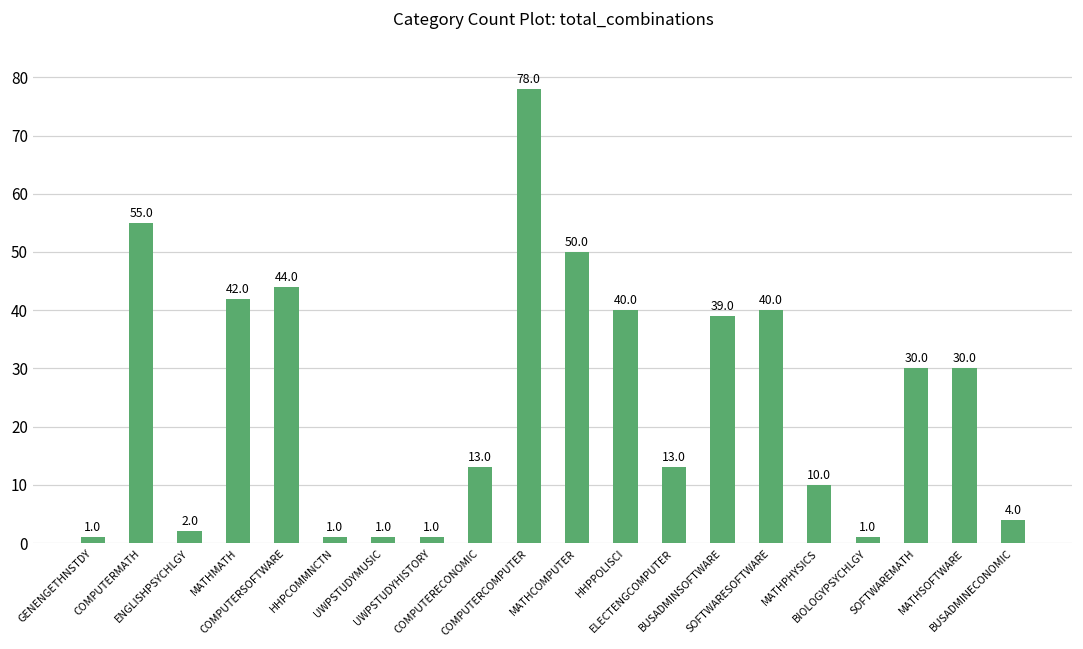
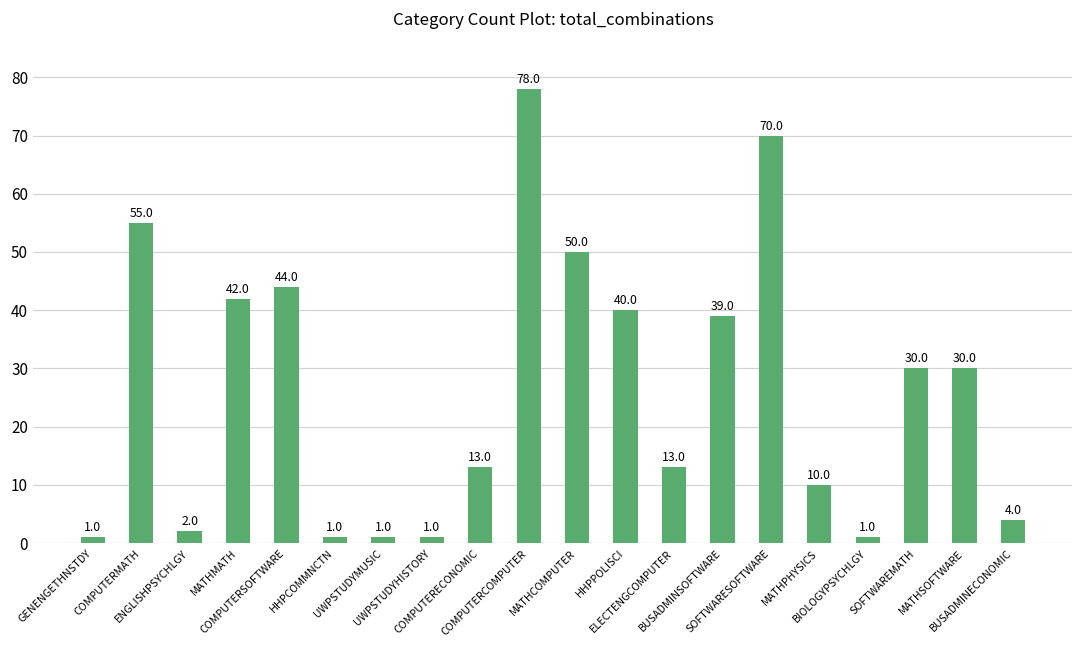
SOFTWARESOFTWARE: 40.0 -> 70.0
